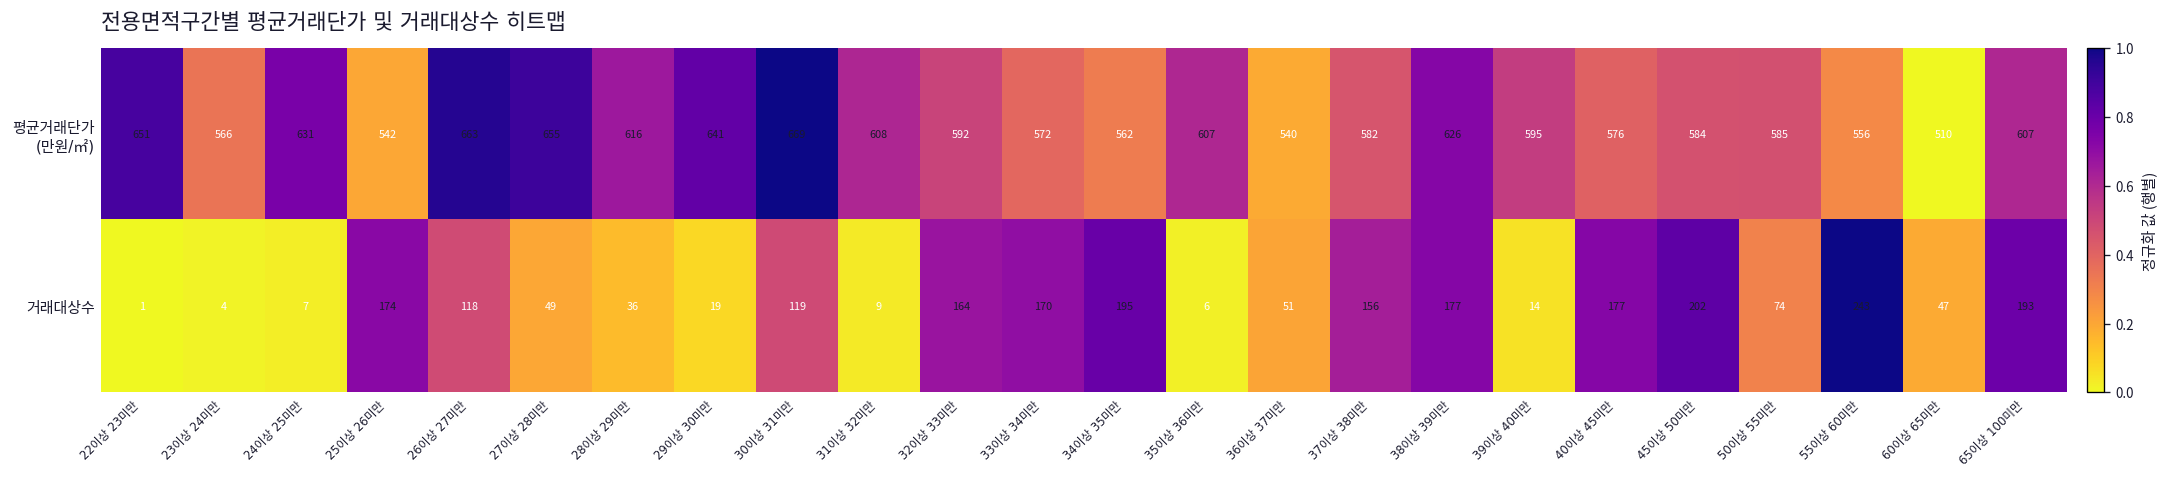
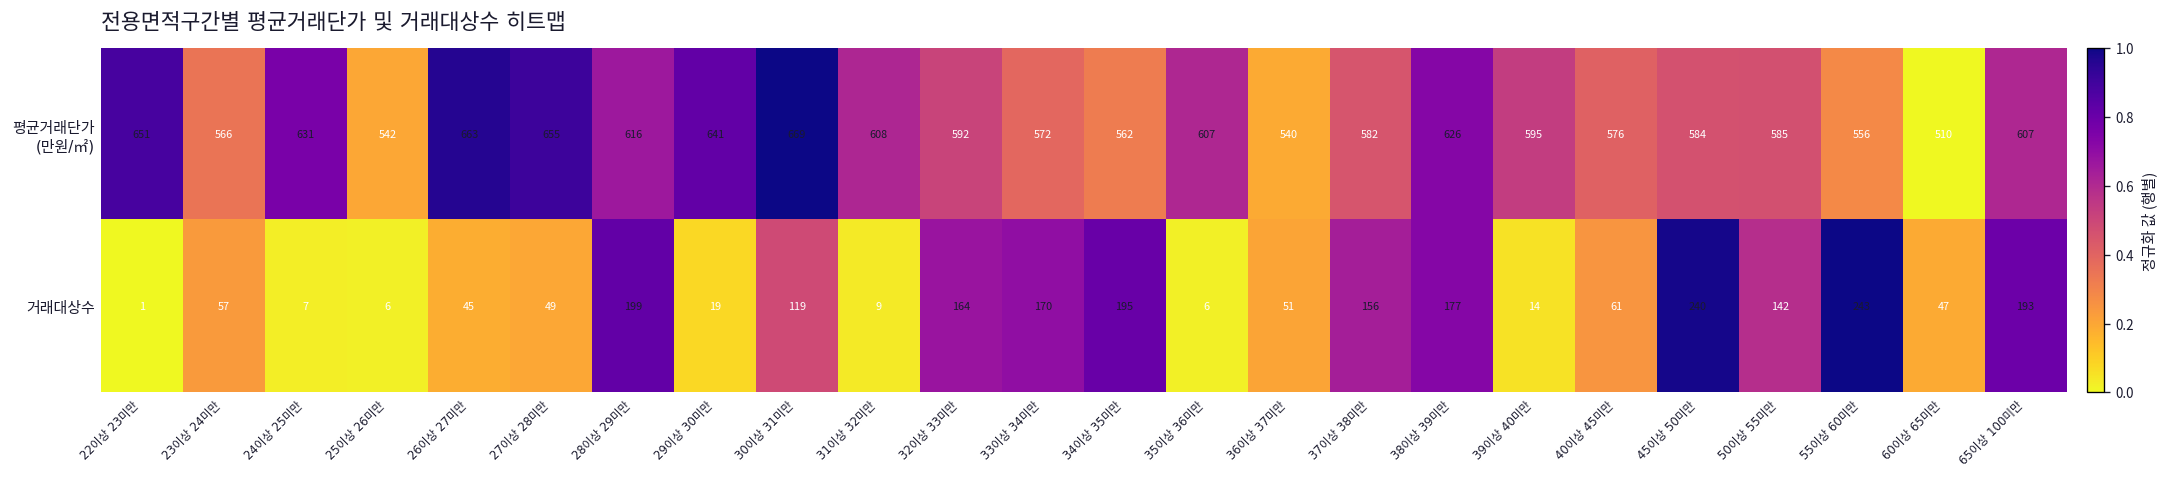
거래대상수, 23이상 24미만: 4 -> 57
거래대상수, 25이상 26미만: 174 -> 6
거래대상수, 26이상 27미만: 118 -> 45
거래대상수, 28이상 29미만: 36 -> 199
거래대상수, 40이상 45미만: 177 -> 61
거래대상수, 45이상 50미만: 202 -> 240
거래대상수, 50이상 55미만: 74 -> 142
